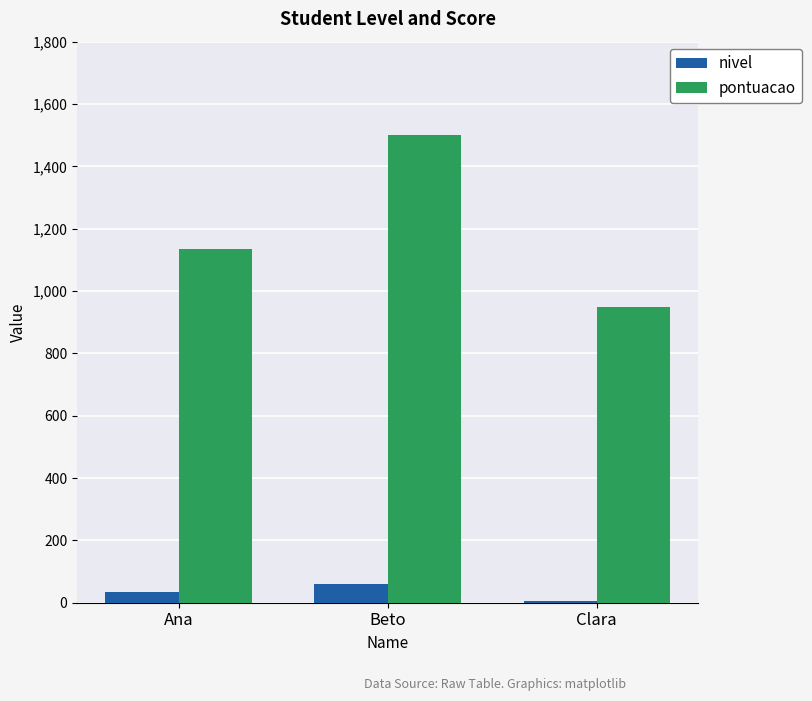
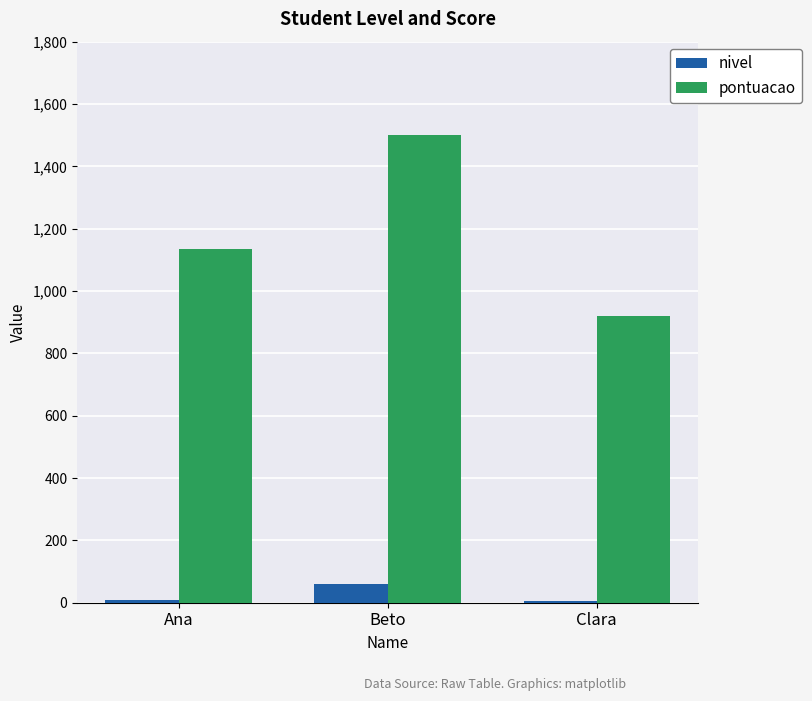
nivel, Ana: 40 -> 10
pontuacao, Clara: 950 -> 920
